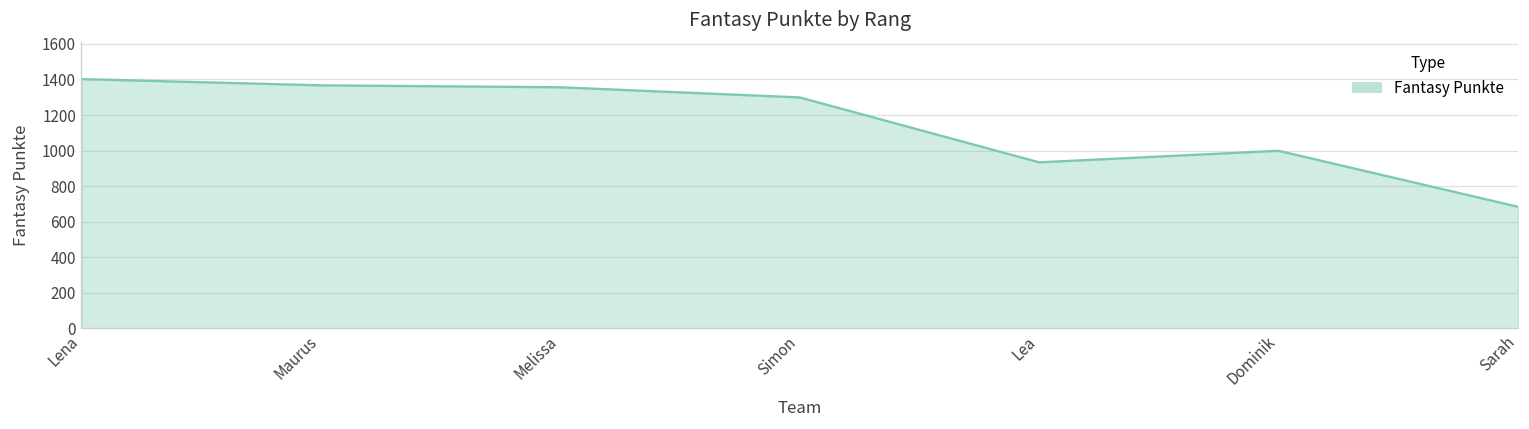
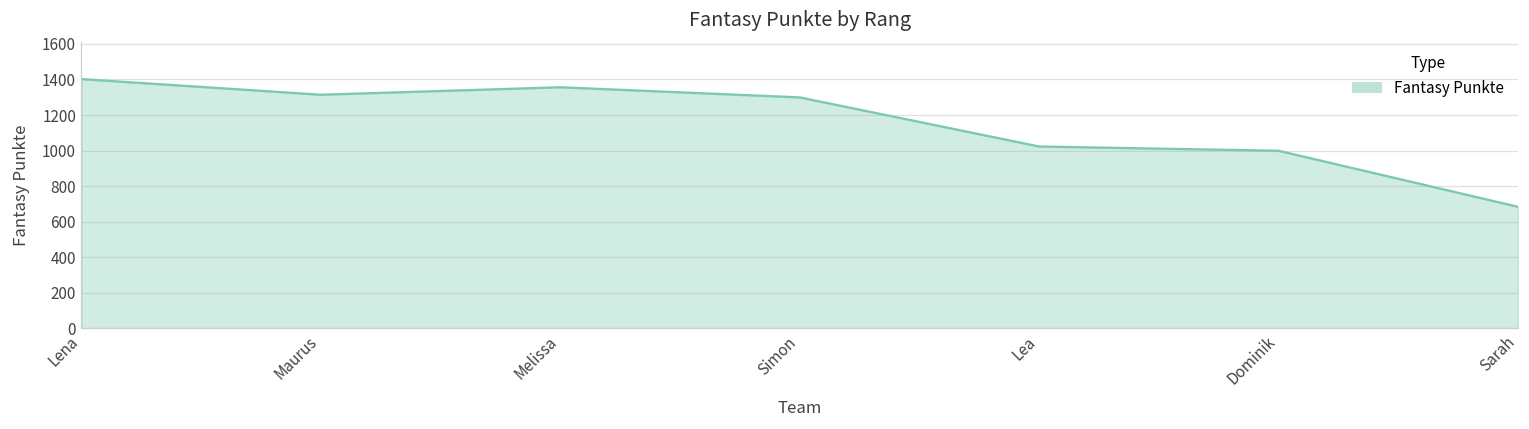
Maurus: 1370 -> 1310
Lea: 930 -> 1020
